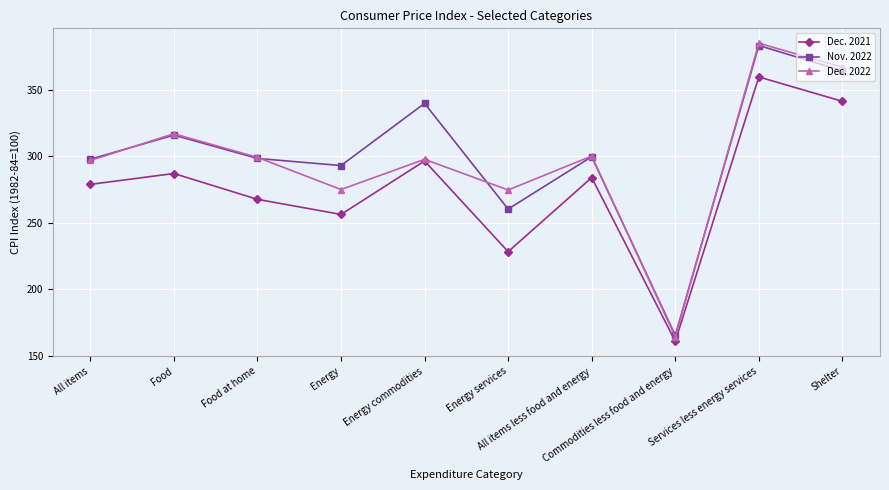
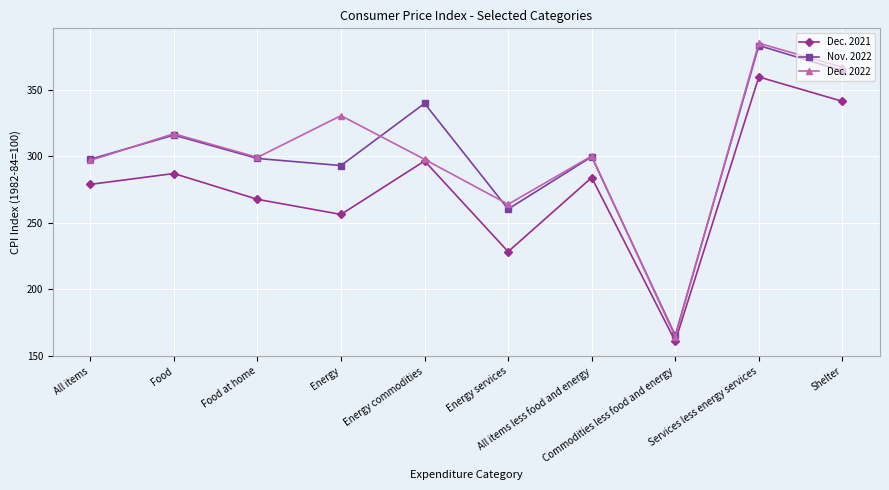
Dec. 2022, Energy: 275 -> 330
Dec. 2022, Energy services: 275 -> 264
